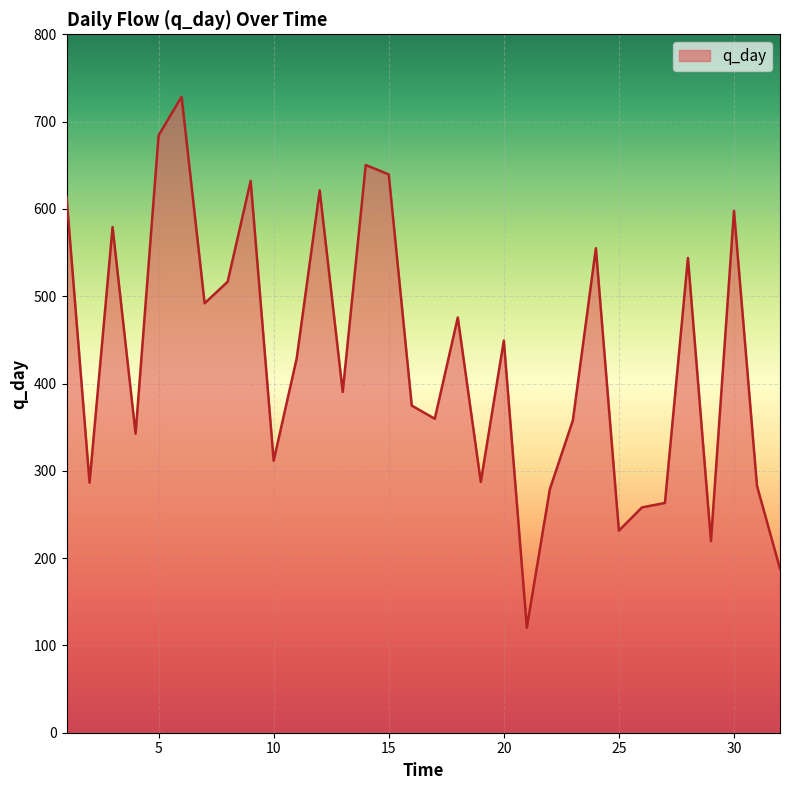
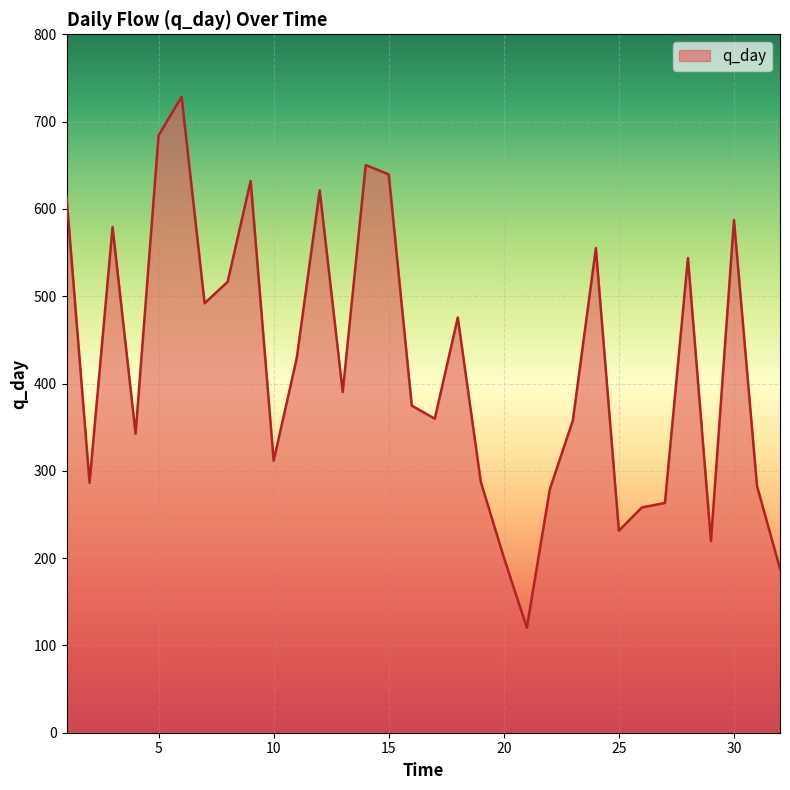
20: 450 -> 200
30: 600 -> 590
